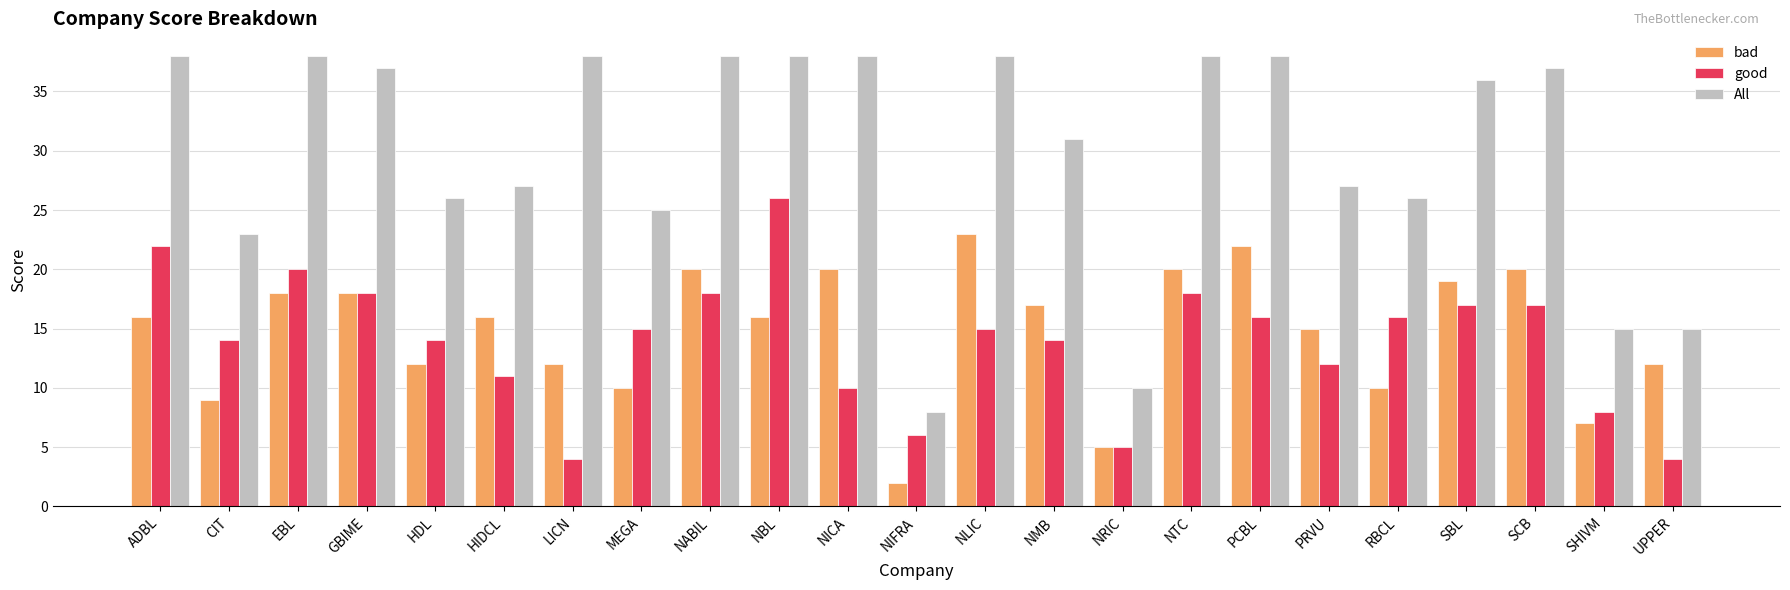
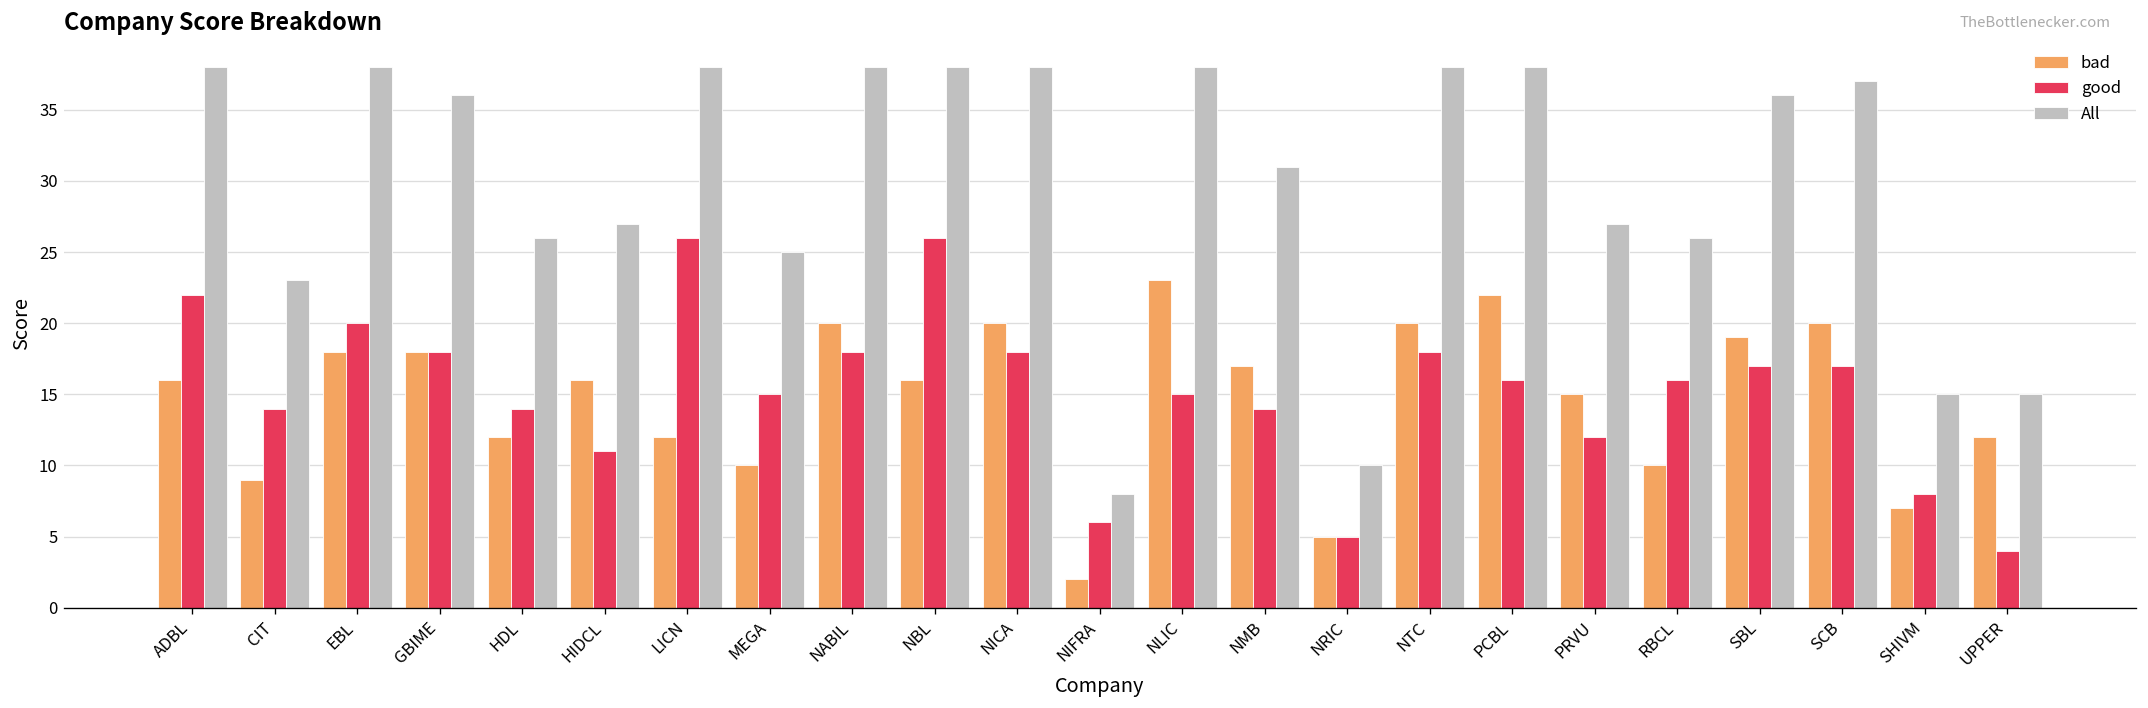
All, GBIME: 37 -> 36
good, LICN: 4 -> 26
good, NICA: 10 -> 18
